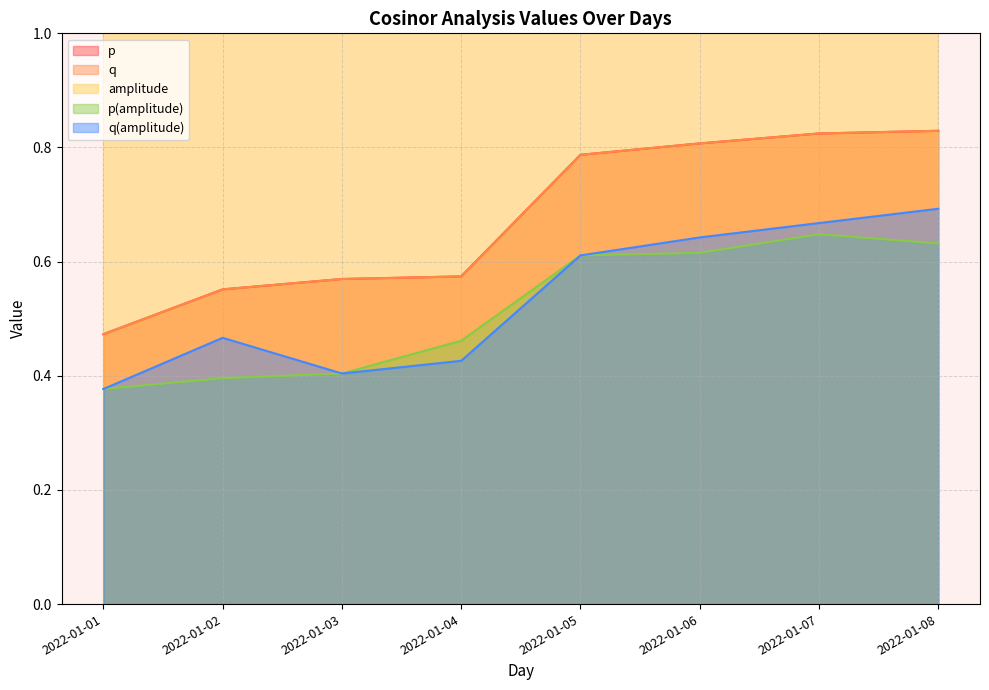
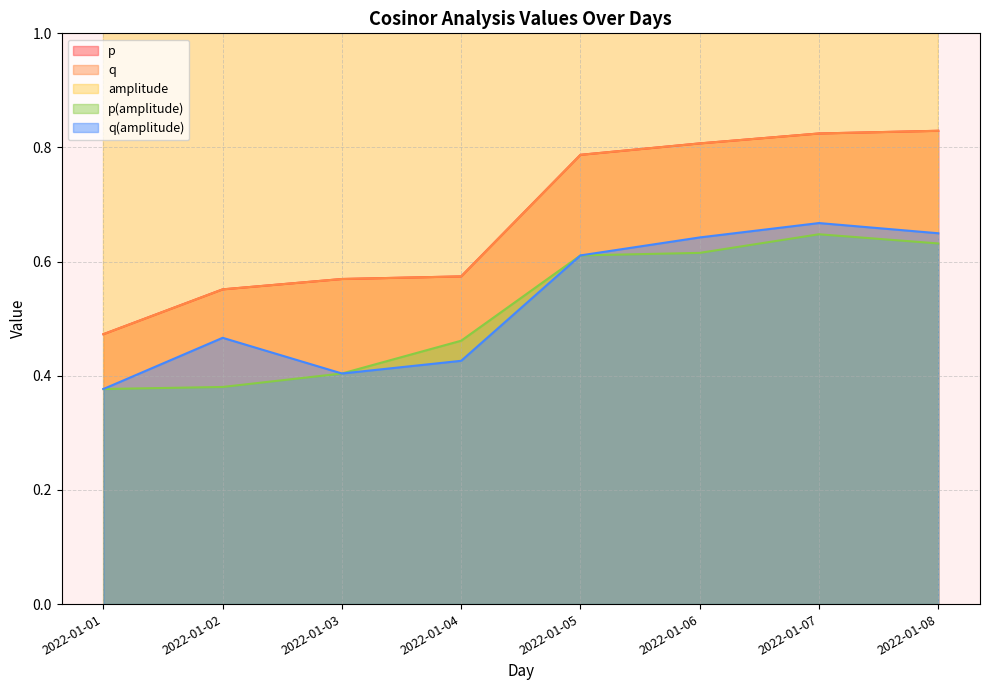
p(amplitude), 2022-01-02: 0.40 -> 0.38
q(amplitude), 2022-01-08: 0.69 -> 0.65
